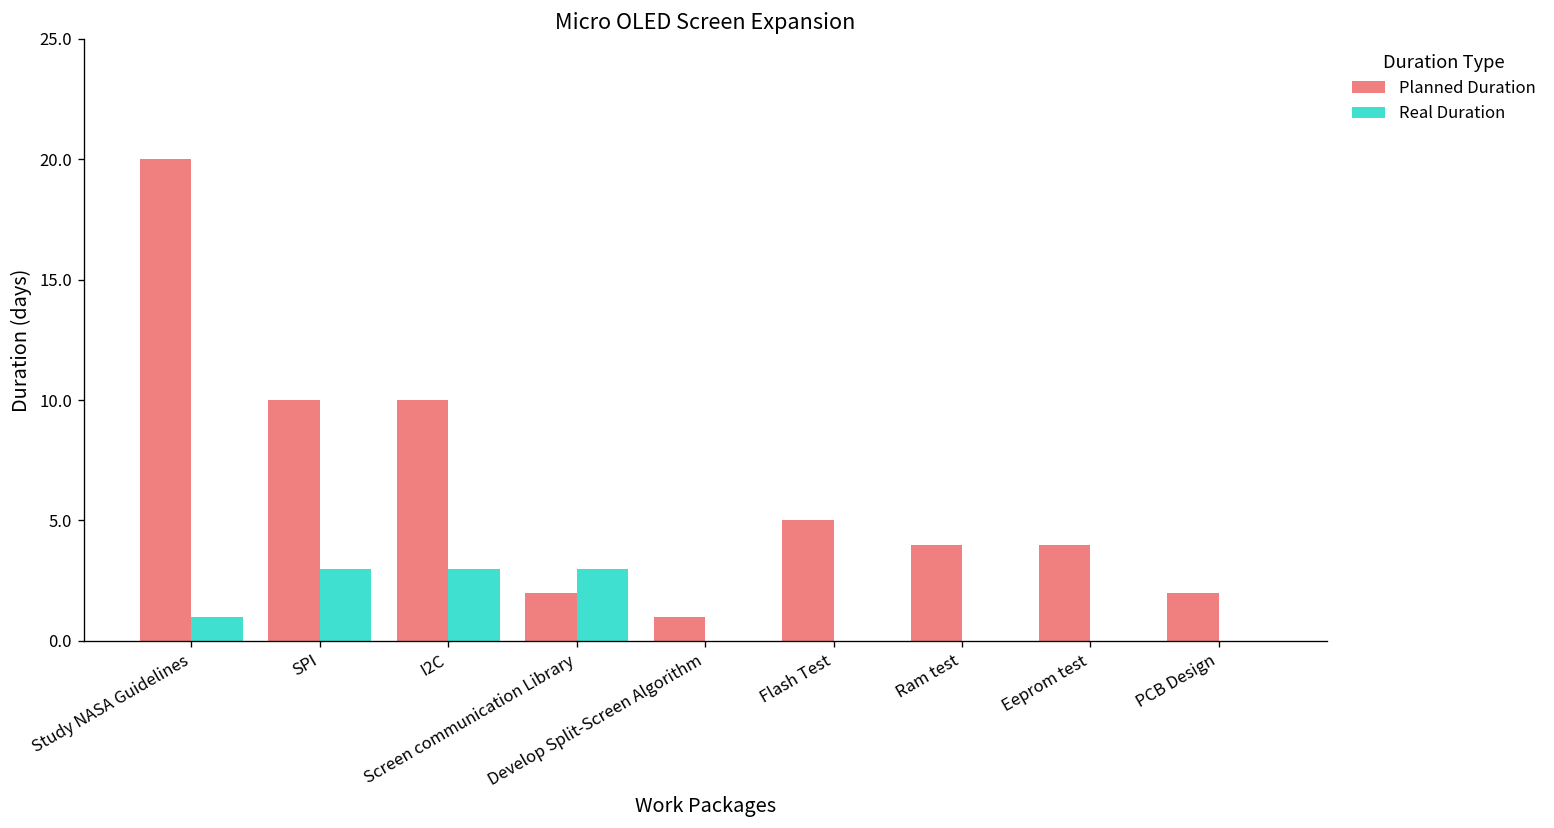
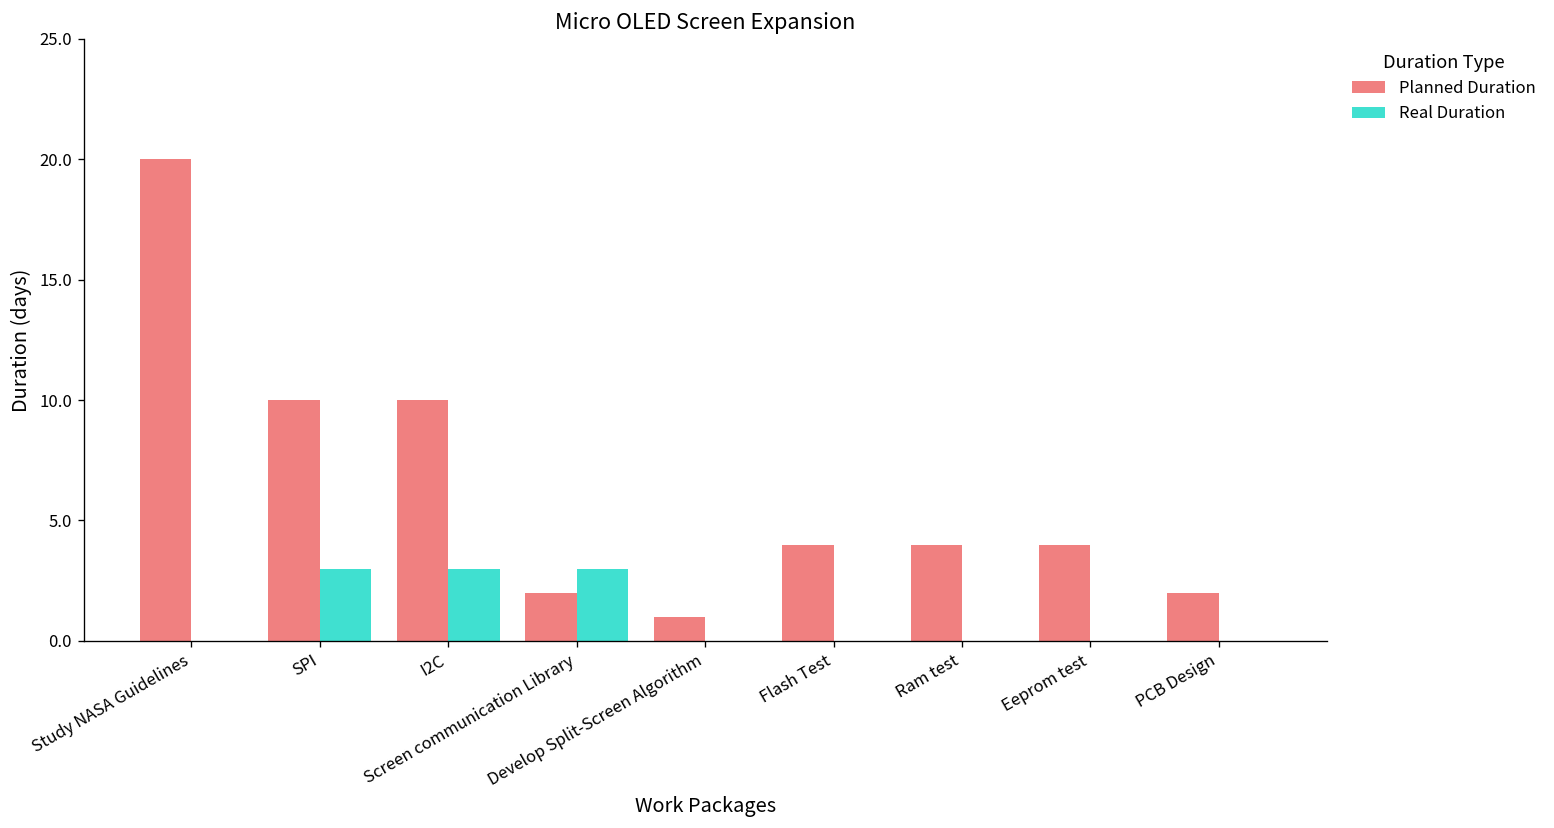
Real Duration, Study NASA Guidelines: 1 -> 0
Planned Duration, Flash Test: 5 -> 4
